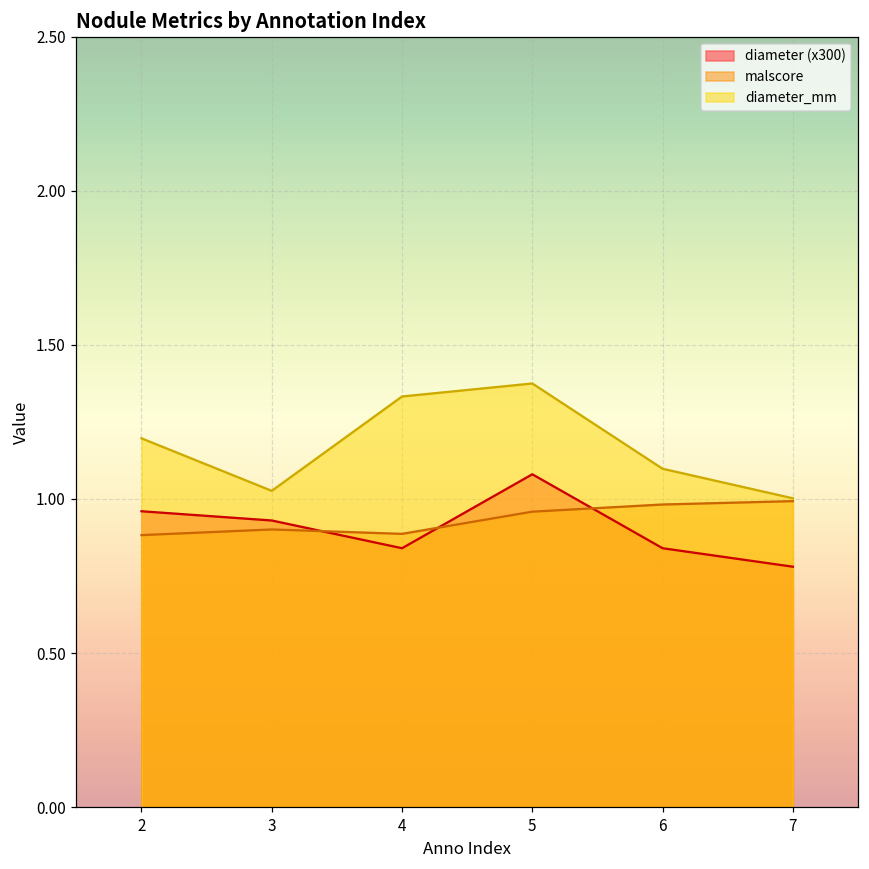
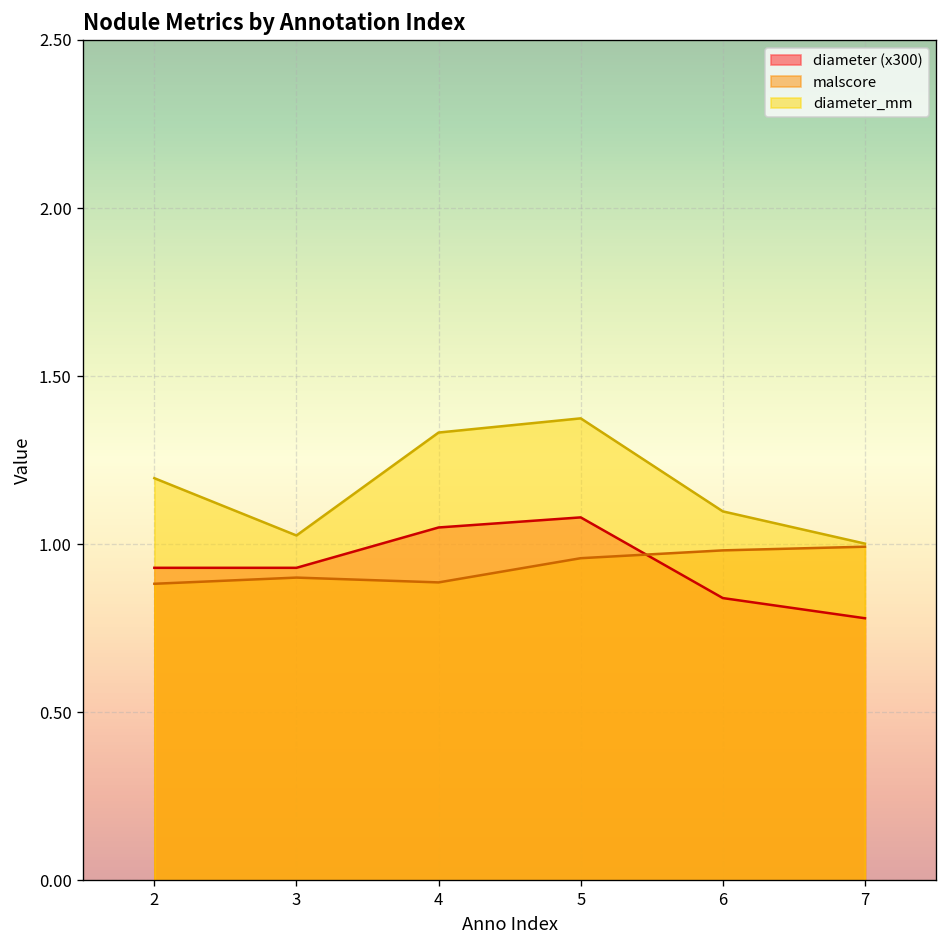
diameter (x300), 2: 0.96 -> 0.93
diameter (x300), 4: 0.84 -> 1.05
